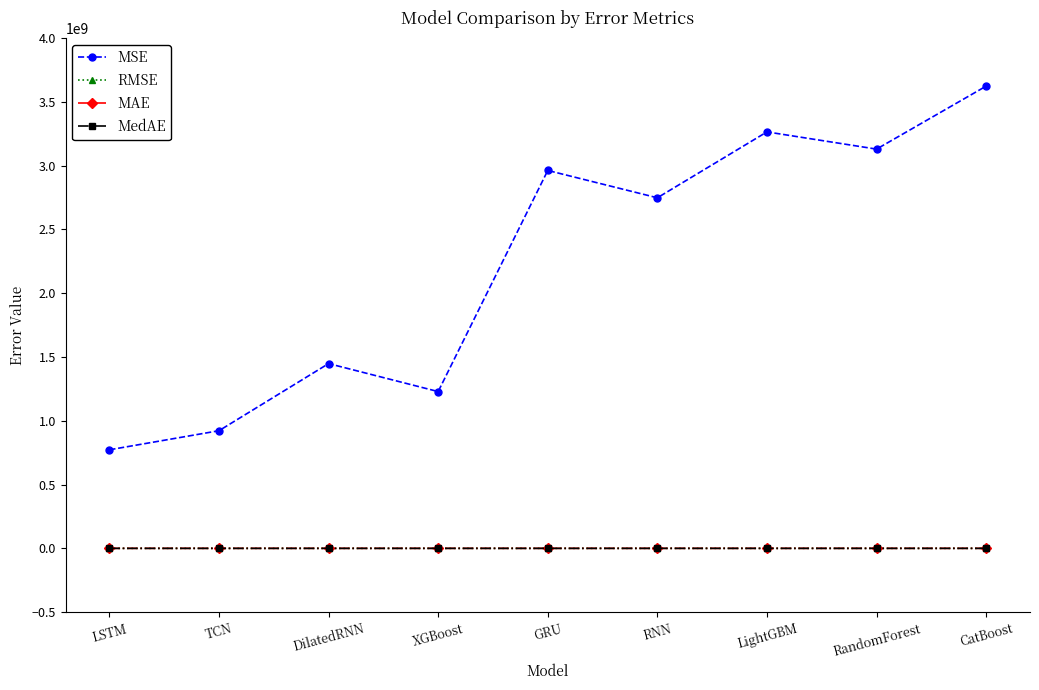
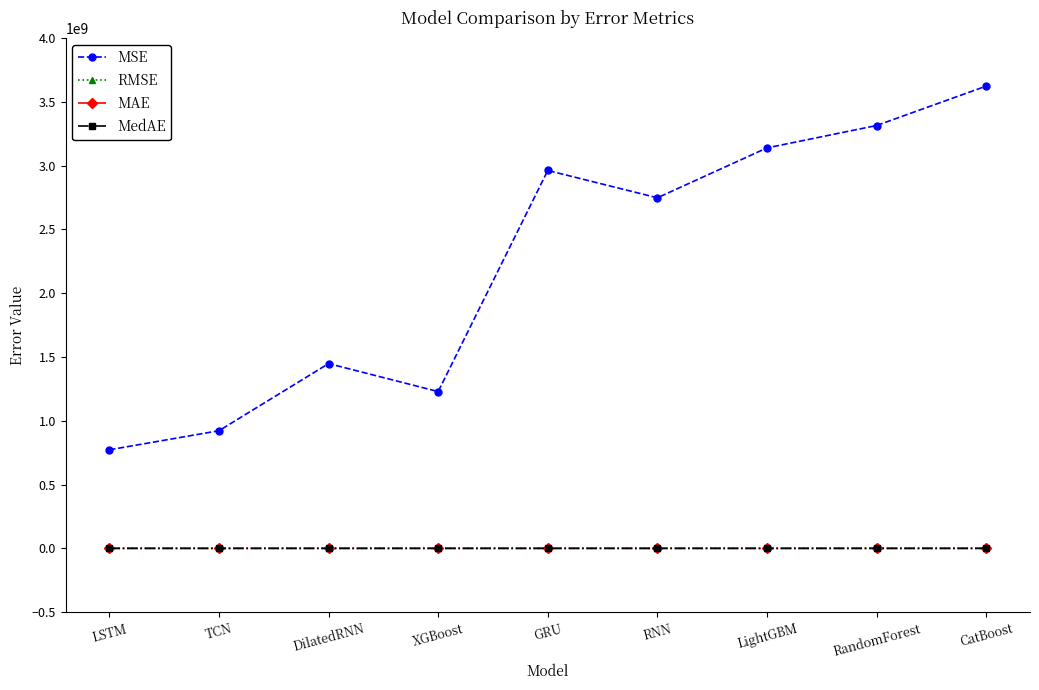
MSE, LightGBM: 3260000000 -> 3140000000
MSE, RandomForest: 3130000000 -> 3310000000
